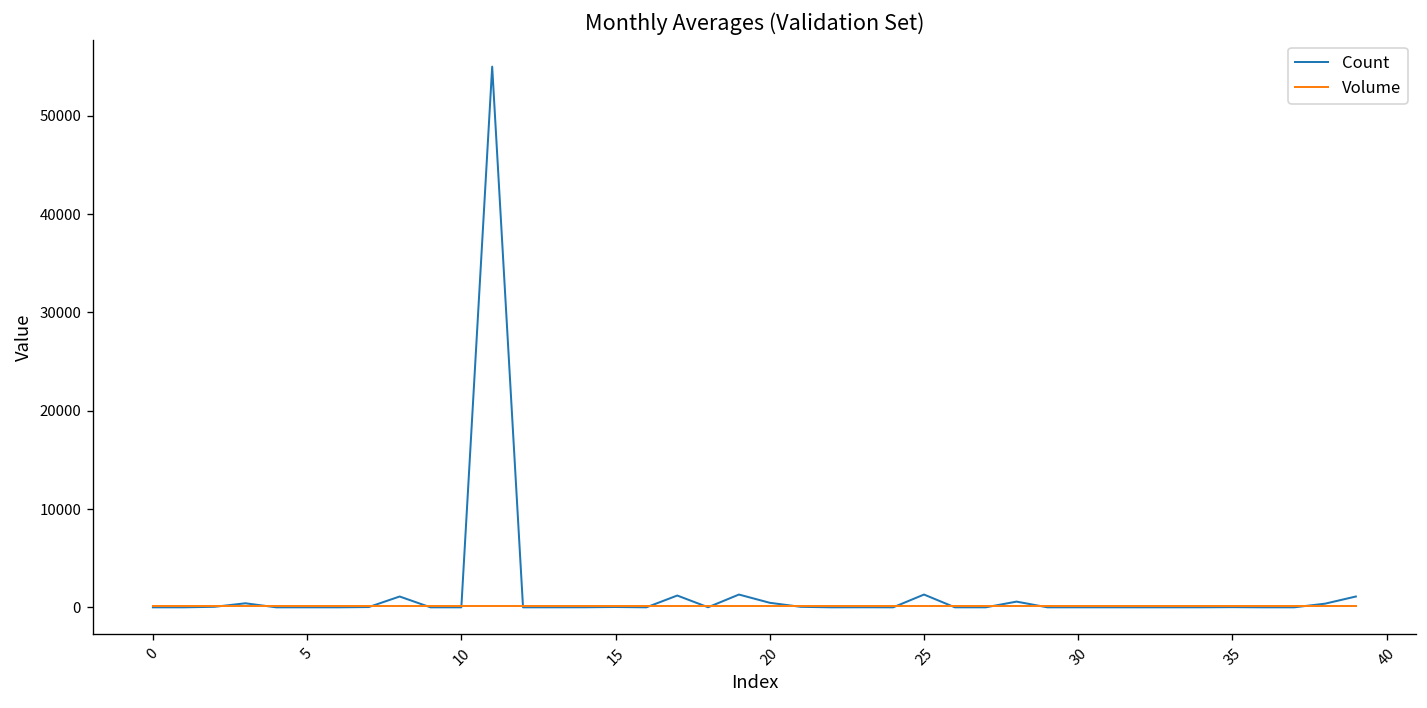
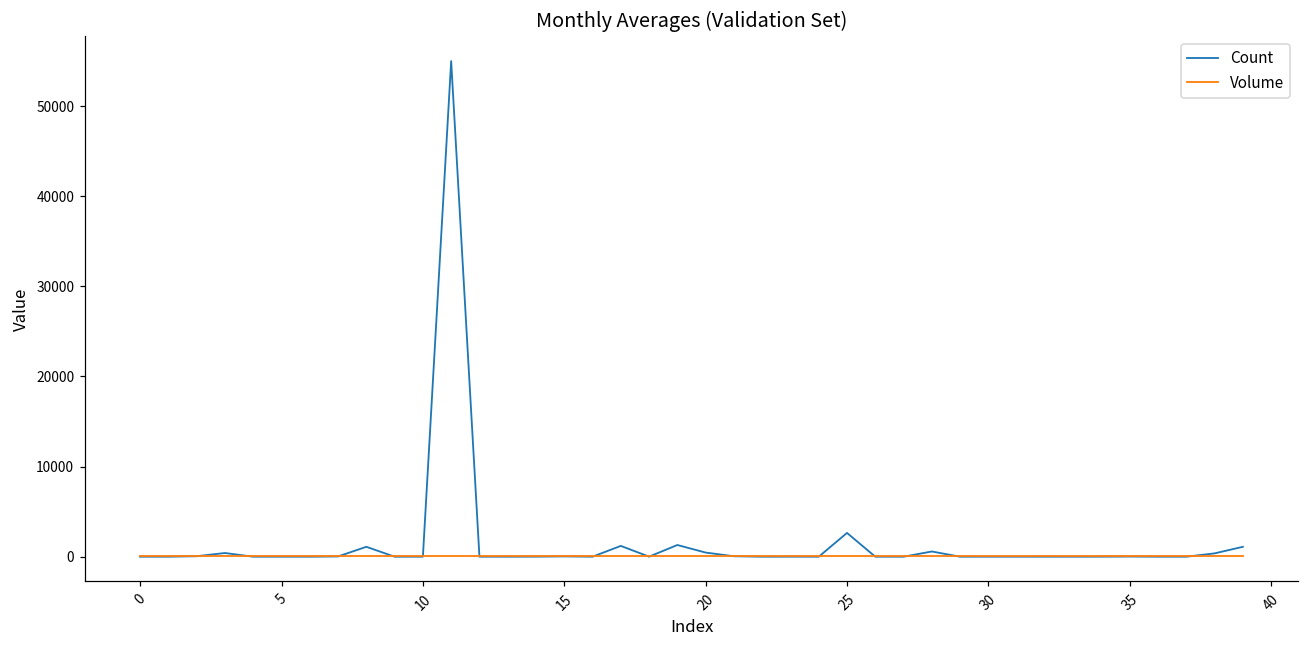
Count, 25: 1000 -> 3000
